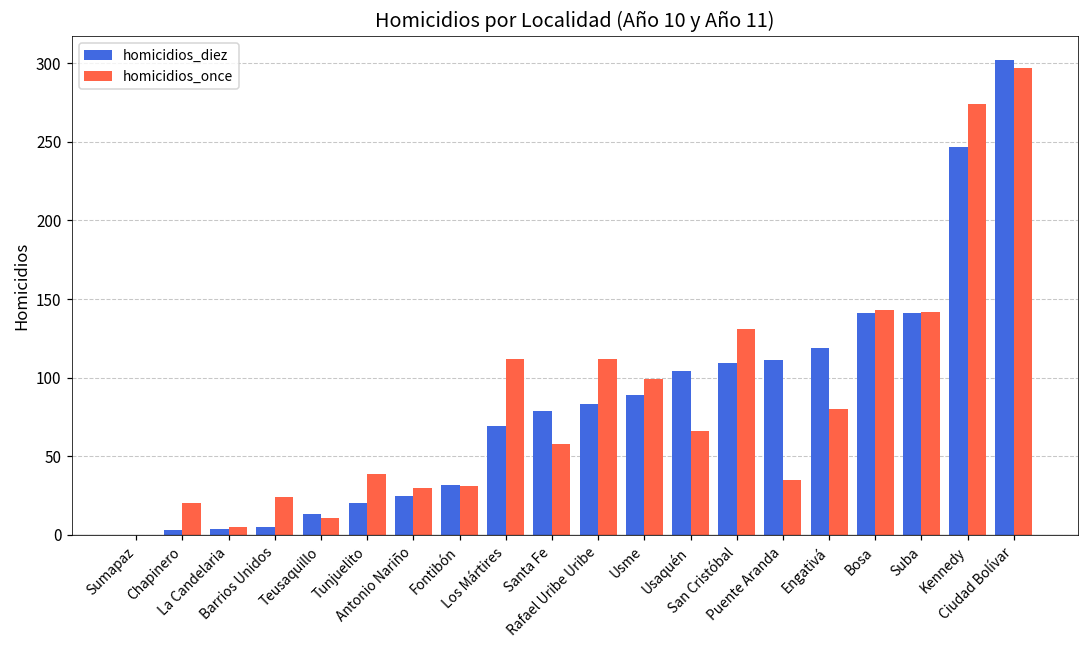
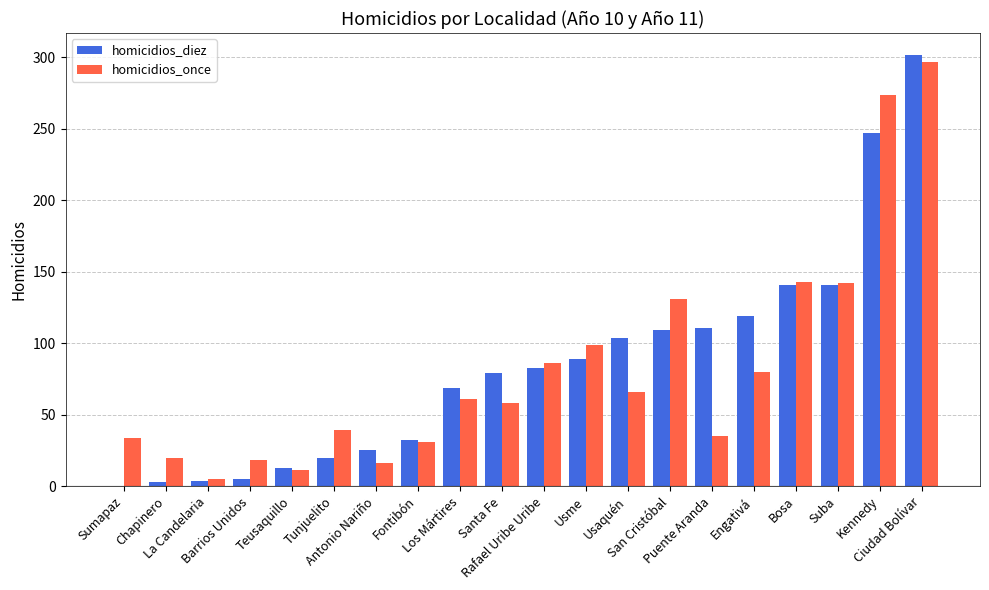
homicidios_once, Sumapaz: 0 -> 34
homicidios_once, Barrios Unidos: 24 -> 18
homicidios_once, Antonio Nariño: 30 -> 16
homicidios_once, Los Mártires: 112 -> 61
homicidios_once, Rafael Uribe Uribe: 112 -> 86
